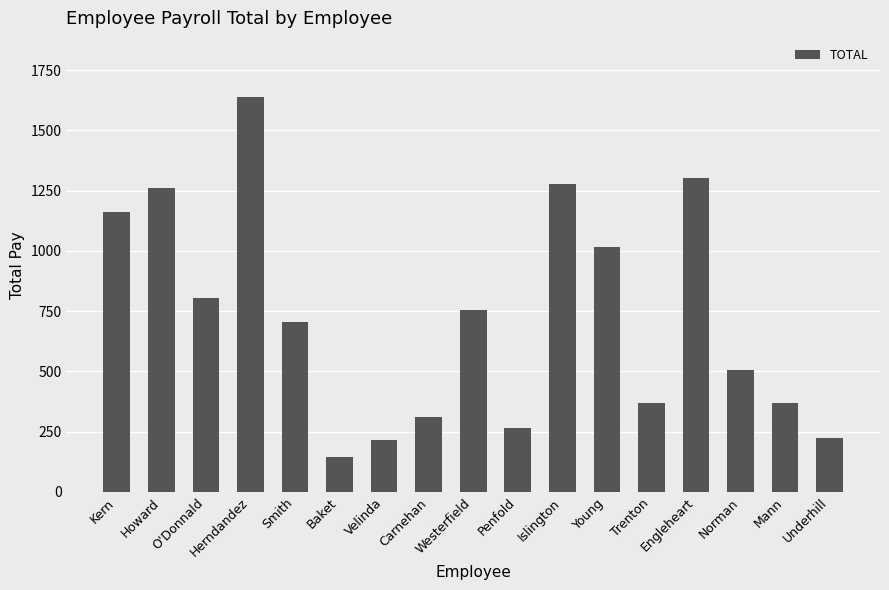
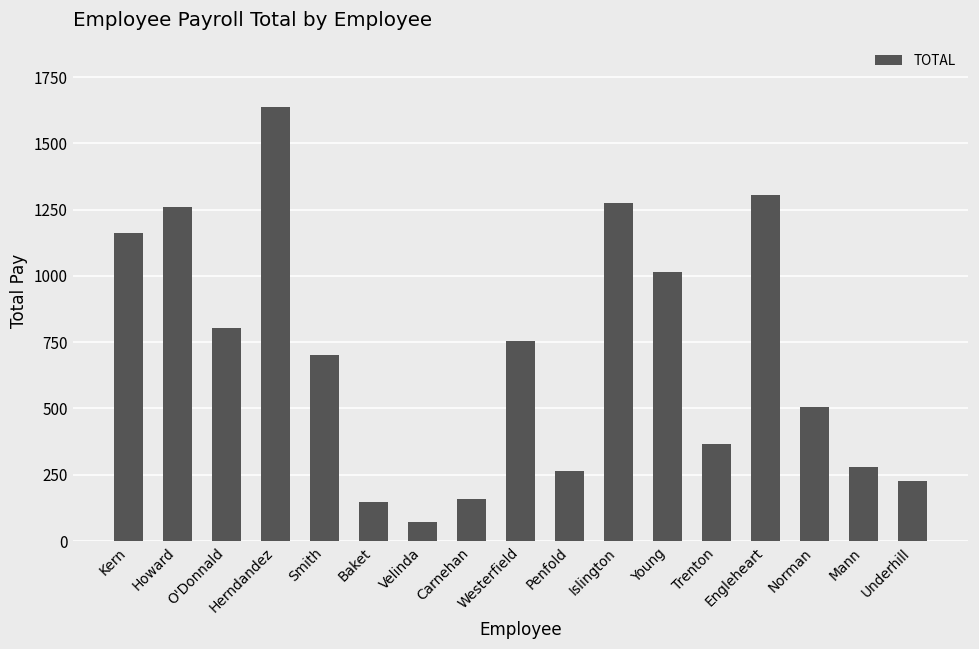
Velinda: 210 -> 70
Carnehan: 310 -> 160
Mann: 370 -> 280
